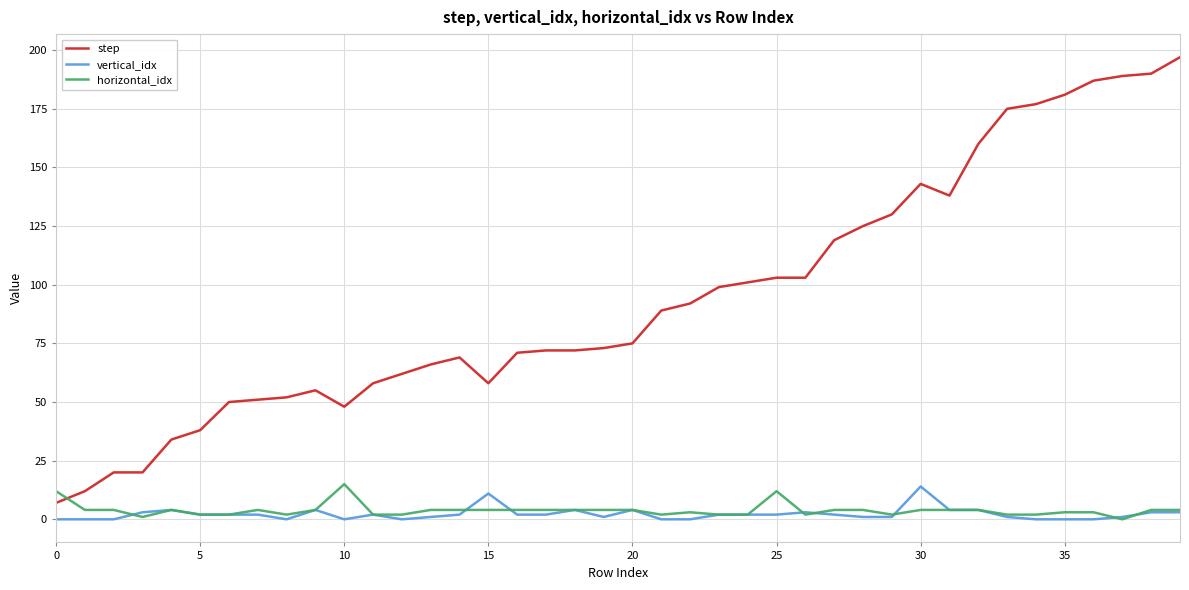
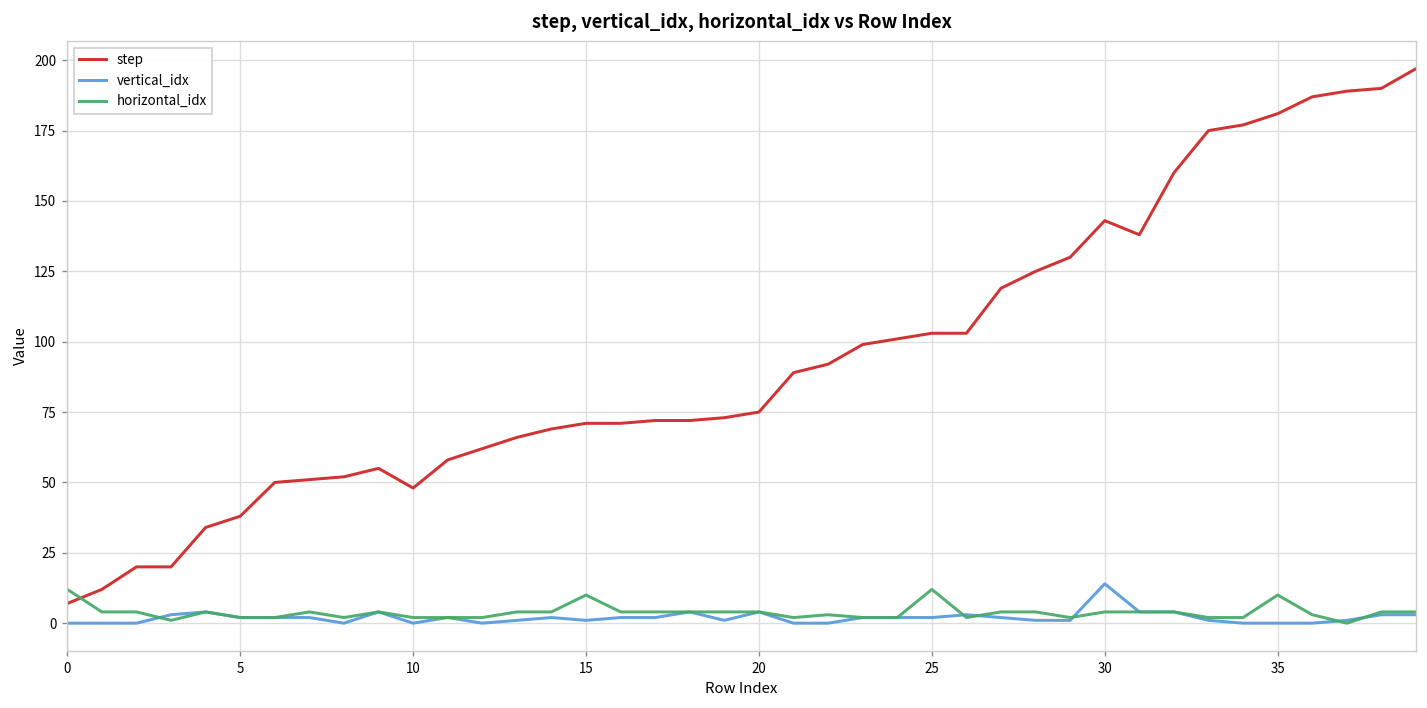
horizontal_idx, 10: 15 -> 2
step, 15: 58 -> 71
vertical_idx, 15: 11 -> 1
horizontal_idx, 15: 4 -> 10
horizontal_idx, 35: 3 -> 10
